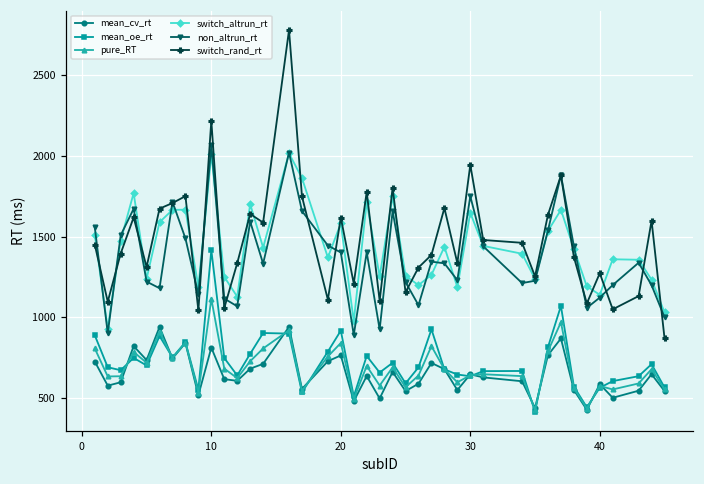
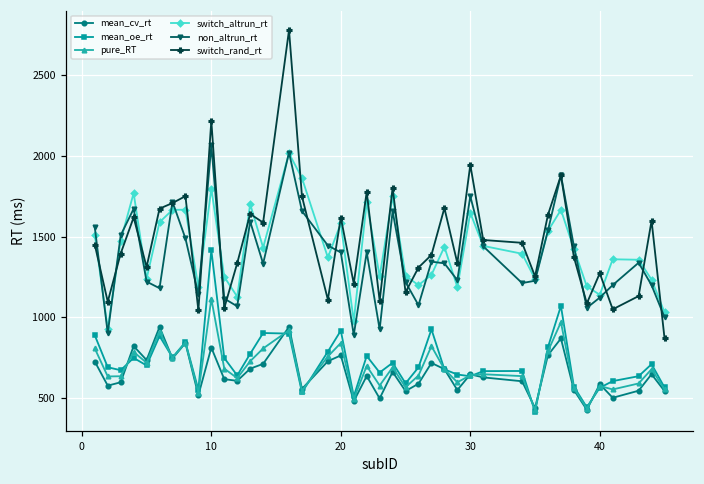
switch_altrun_rt, 10: 2010 -> 1800
